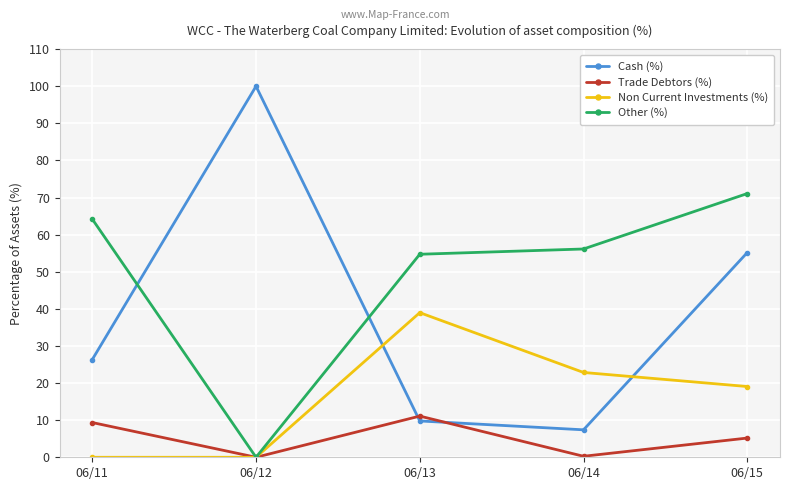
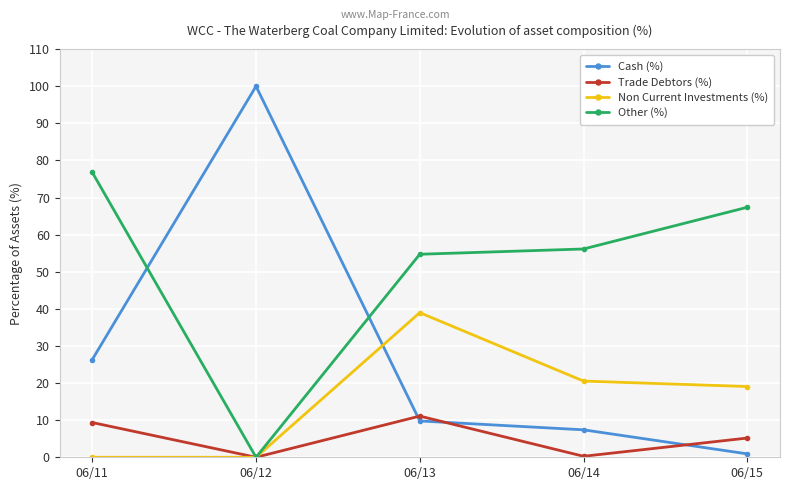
Other (%), 06/11: 64 -> 77
Non Current Investments (%), 06/14: 23 -> 21
Cash (%), 06/15: 55 -> 1
Other (%), 06/15: 71 -> 67
